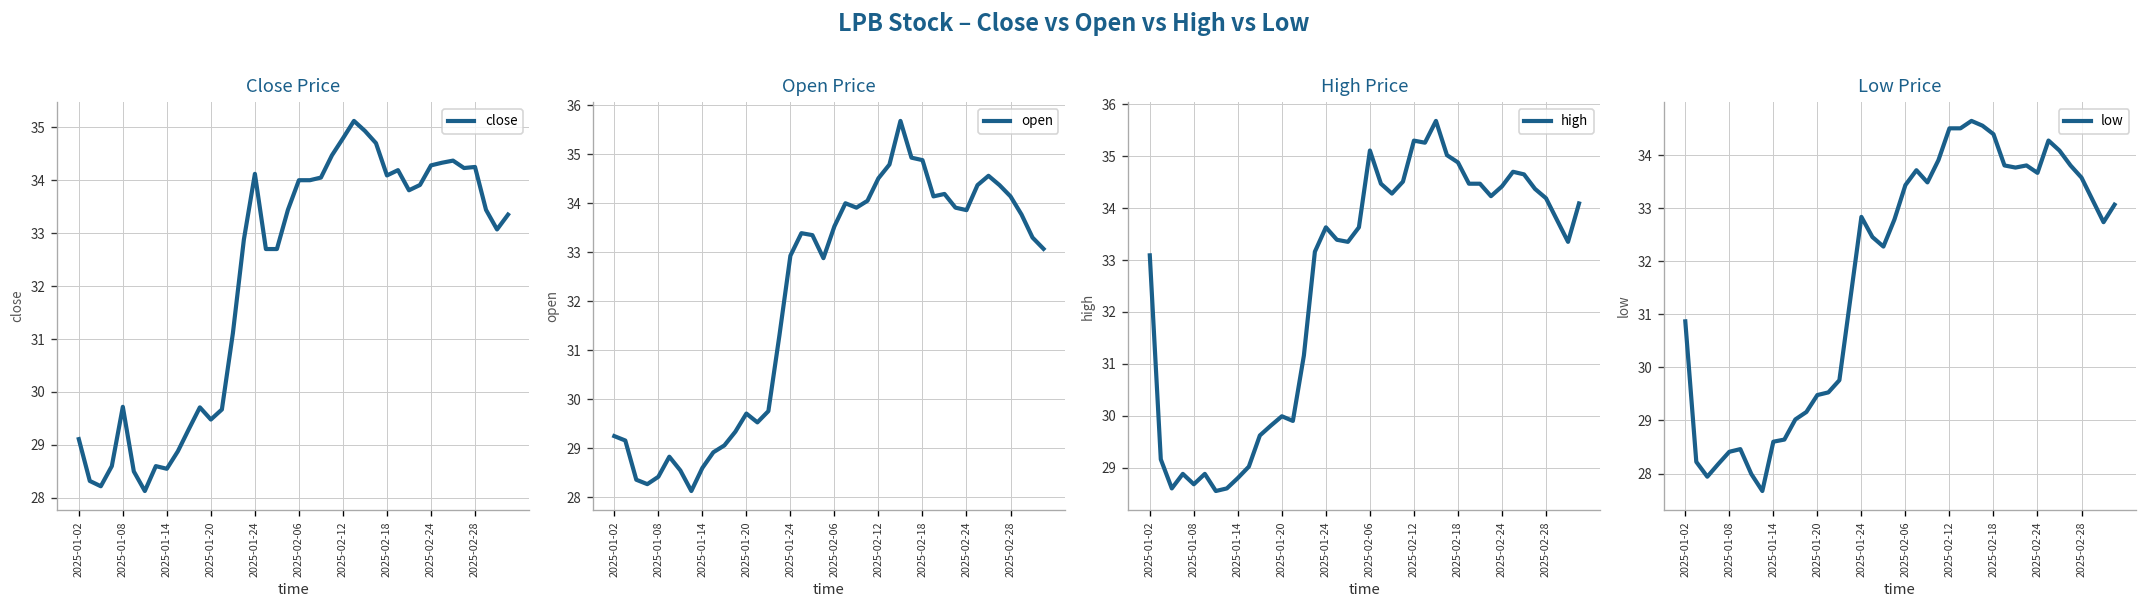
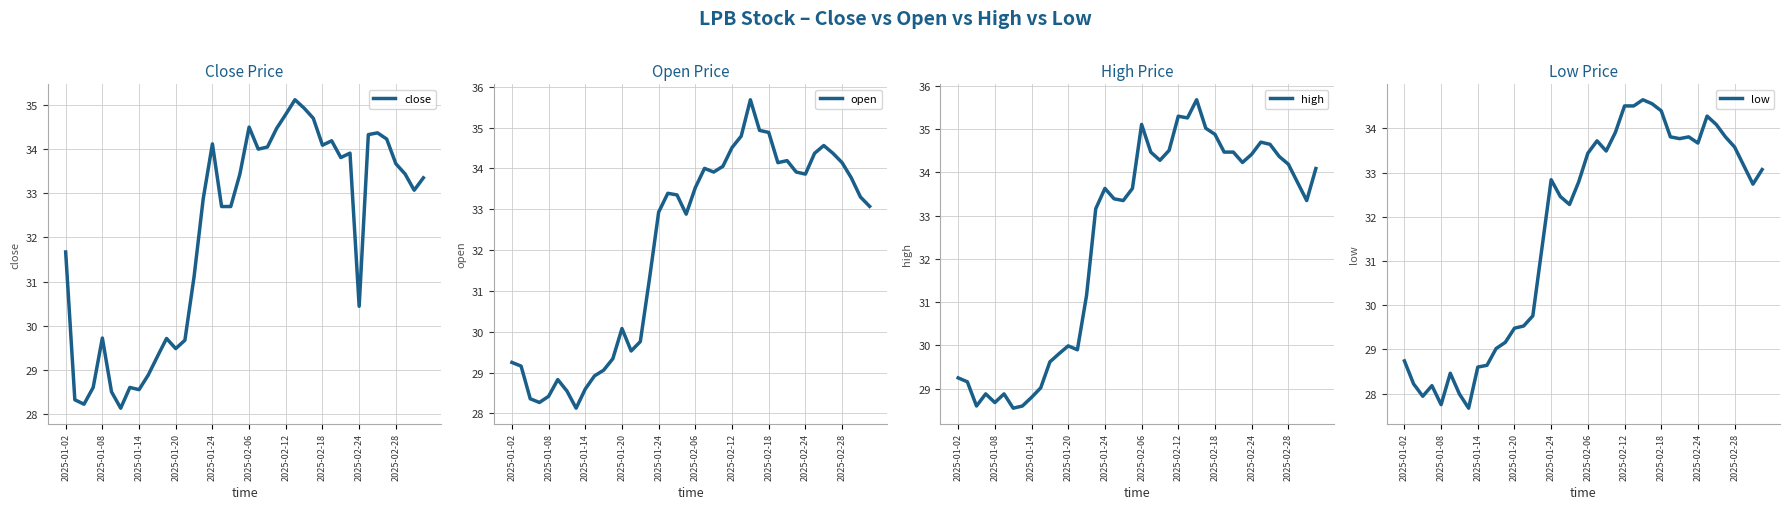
Close Price, 2025-01-02: 29.1 -> 31.7
Close Price, 2025-02-06: 34.0 -> 34.5
Close Price, 2025-02-24: 34.3 -> 30.4
Close Price, 2025-02-28: 34.3 -> 33.7
Open Price, 2025-01-20: 29.7 -> 30.1
High Price, 2025-01-02: 33.1 -> 29.3
Low Price, 2025-01-02: 30.9 -> 28.7
Low Price, 2025-01-08: 28.4 -> 27.8
